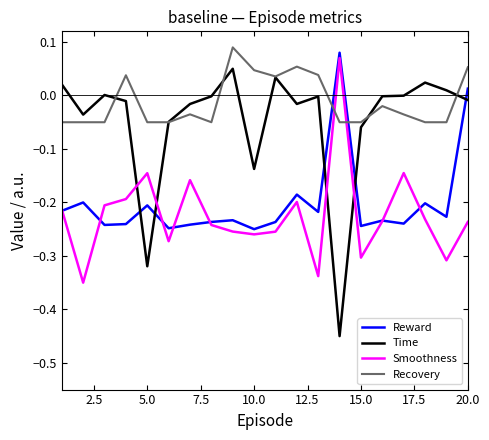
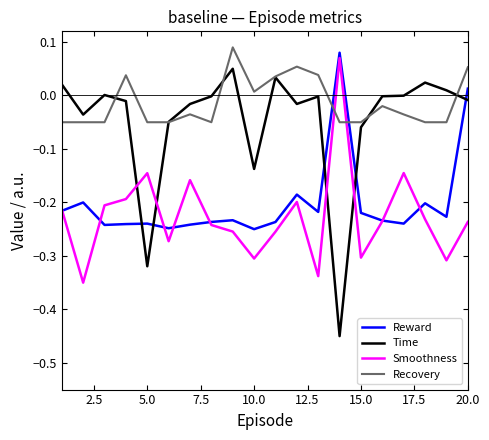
Reward, 5.0: -0.21 -> -0.24
Smoothness, 10.0: -0.26 -> -0.30
Recovery, 10.0: 0.05 -> 0.01
Reward, 15.0: -0.24 -> -0.22
